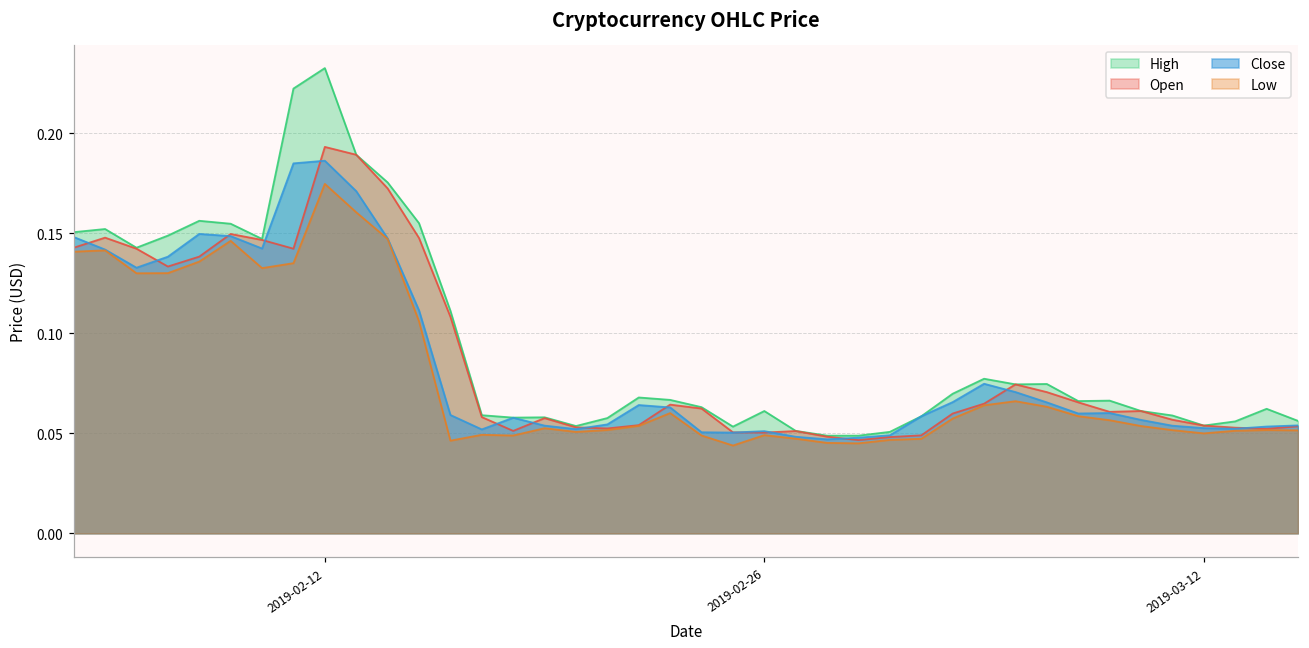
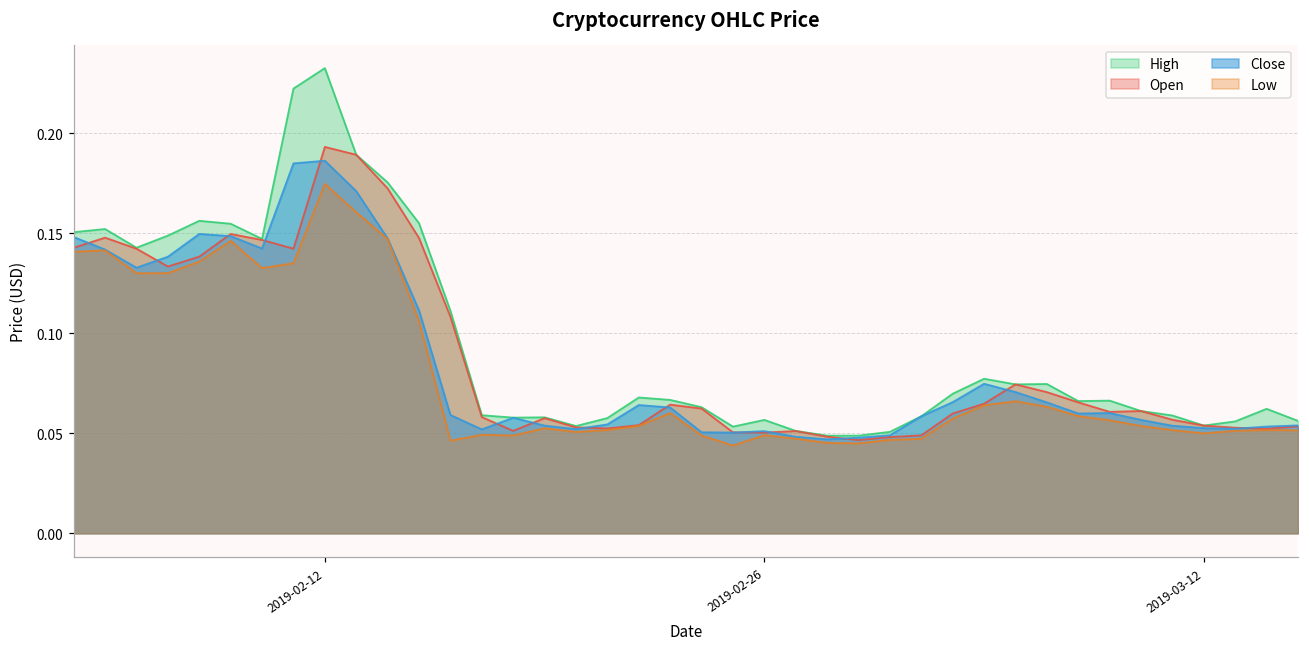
High, 2019-02-26: 0.061 -> 0.057
